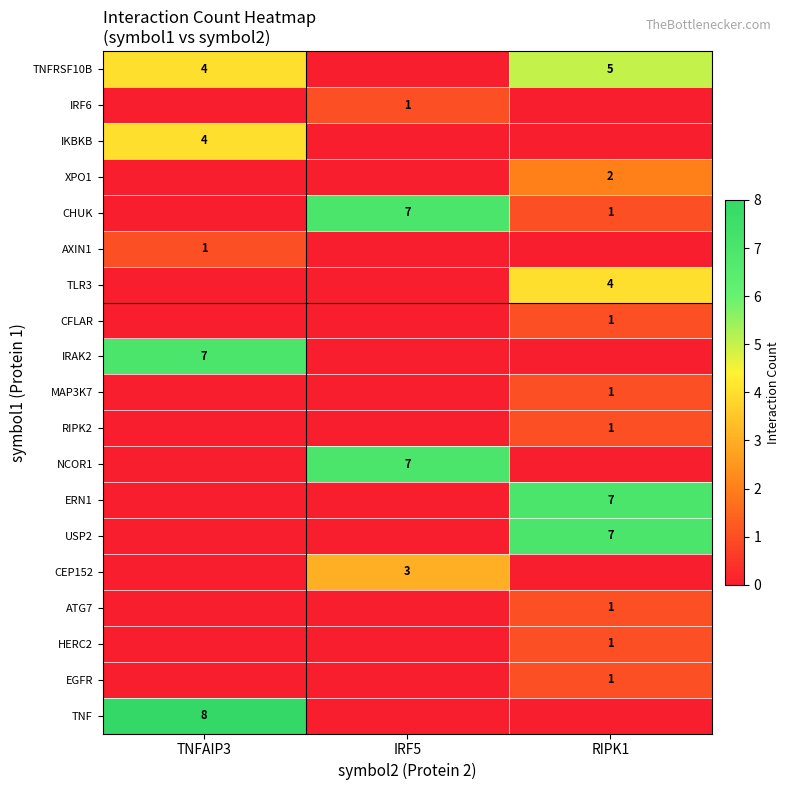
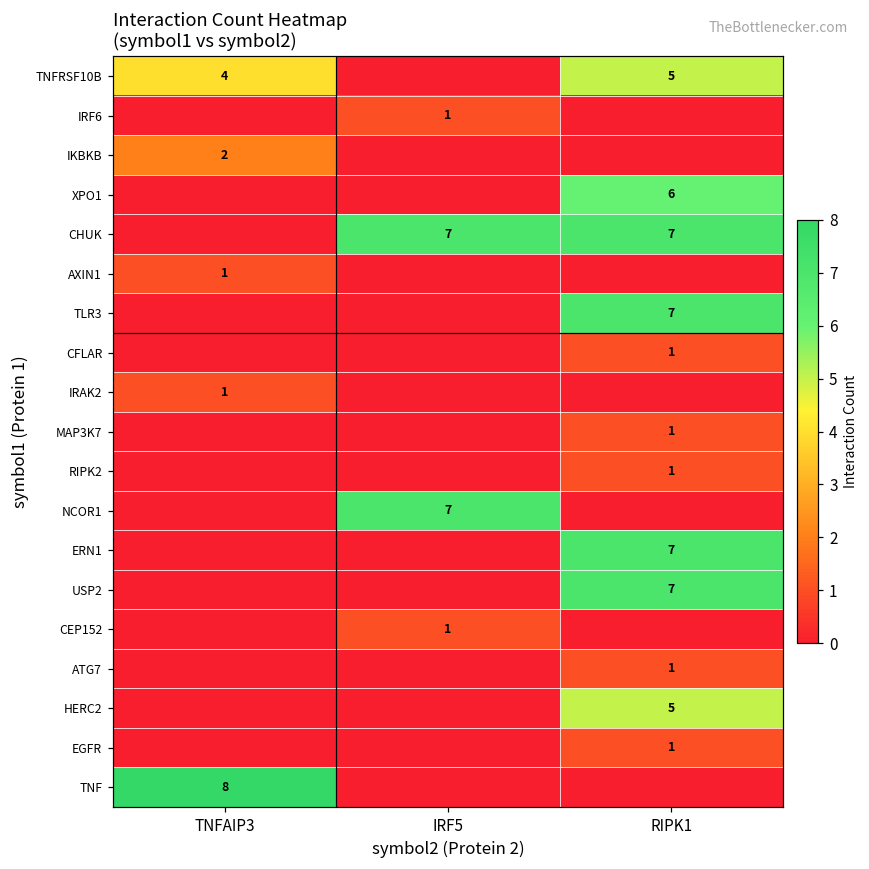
IKBKB, TNFAIP3: 4 -> 2
XPO1, RIPK1: 2 -> 6
CHUK, RIPK1: 1 -> 7
TLR3, RIPK1: 4 -> 7
IRAK2, TNFAIP3: 7 -> 1
CEP152, IRF5: 3 -> 1
HERC2, RIPK1: 1 -> 5
